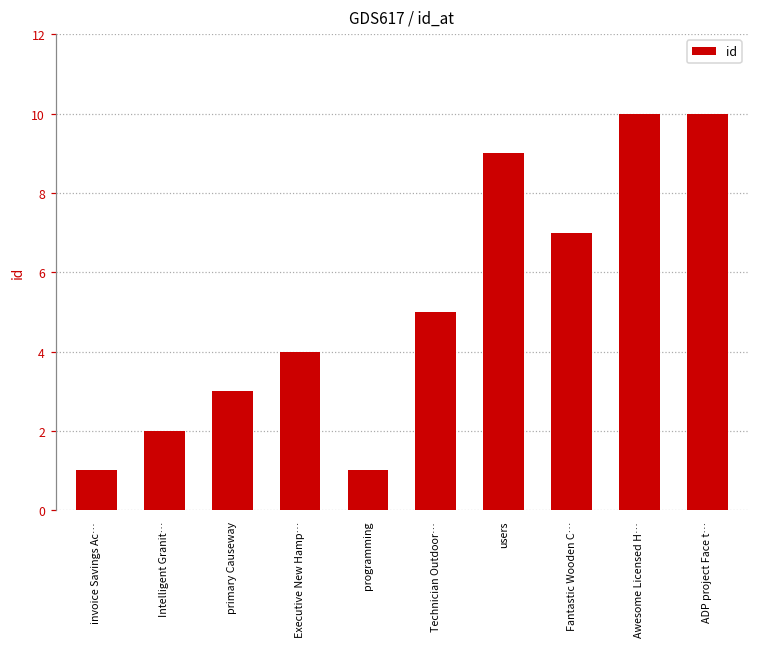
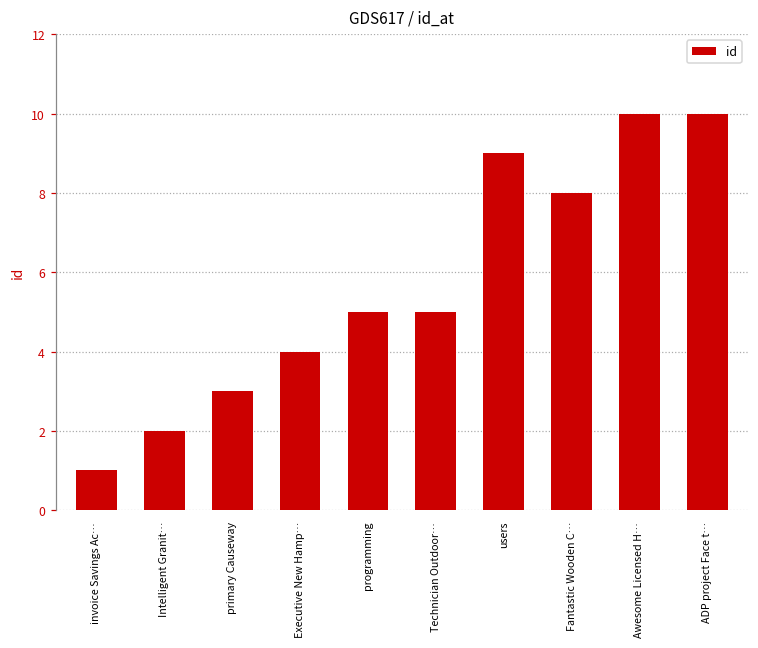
programming: 1 -> 5
Fantastic Wooden C…: 7 -> 8
